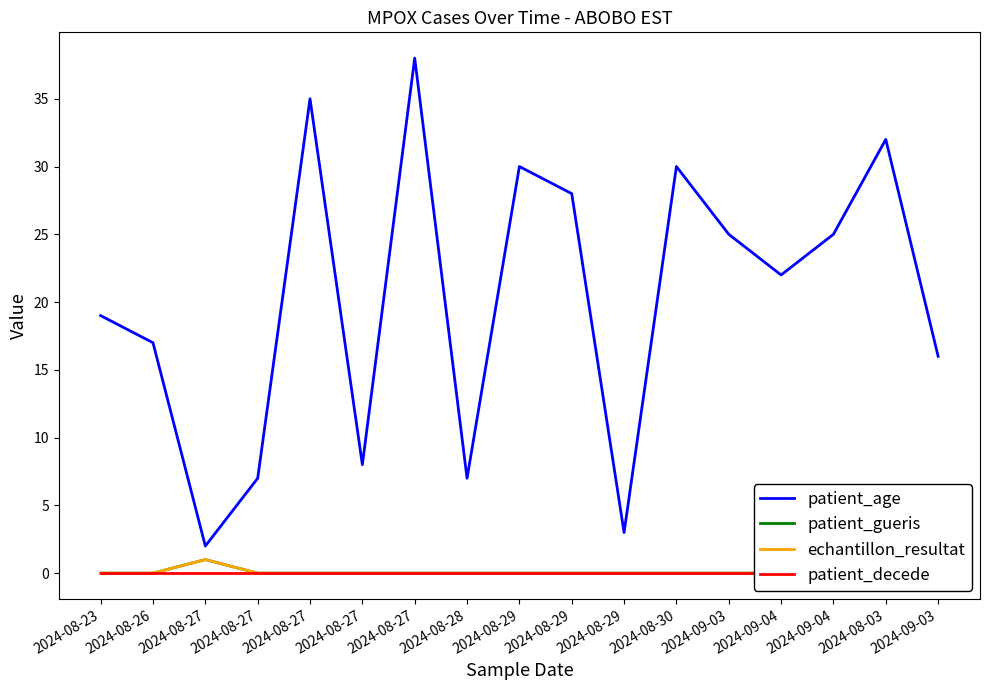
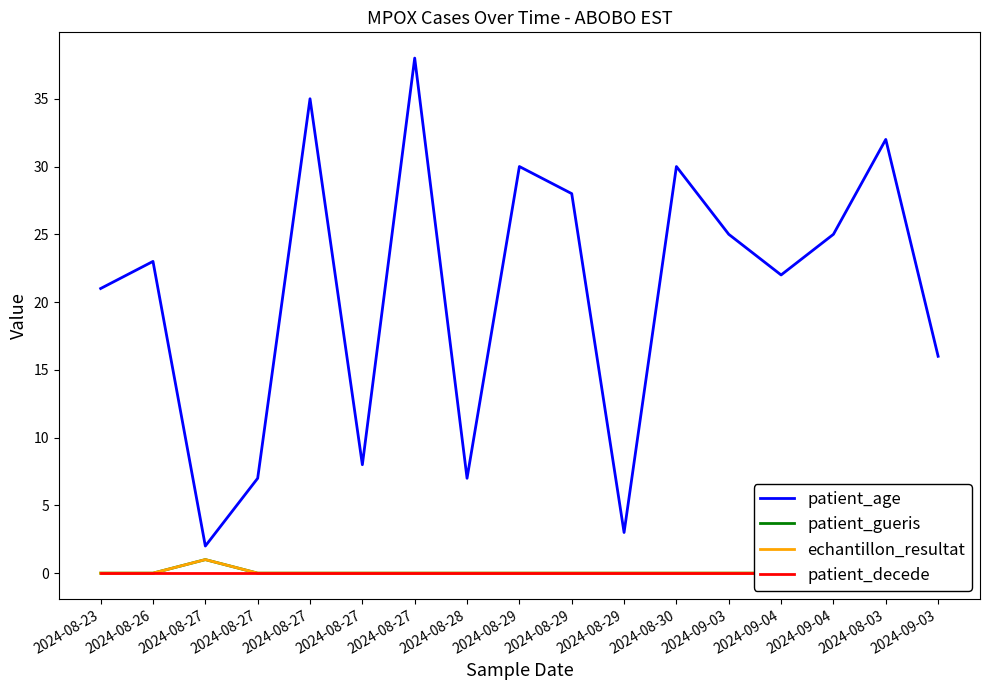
patient_age, 2024-08-23: 19 -> 21
patient_age, 2024-08-26: 17 -> 23
